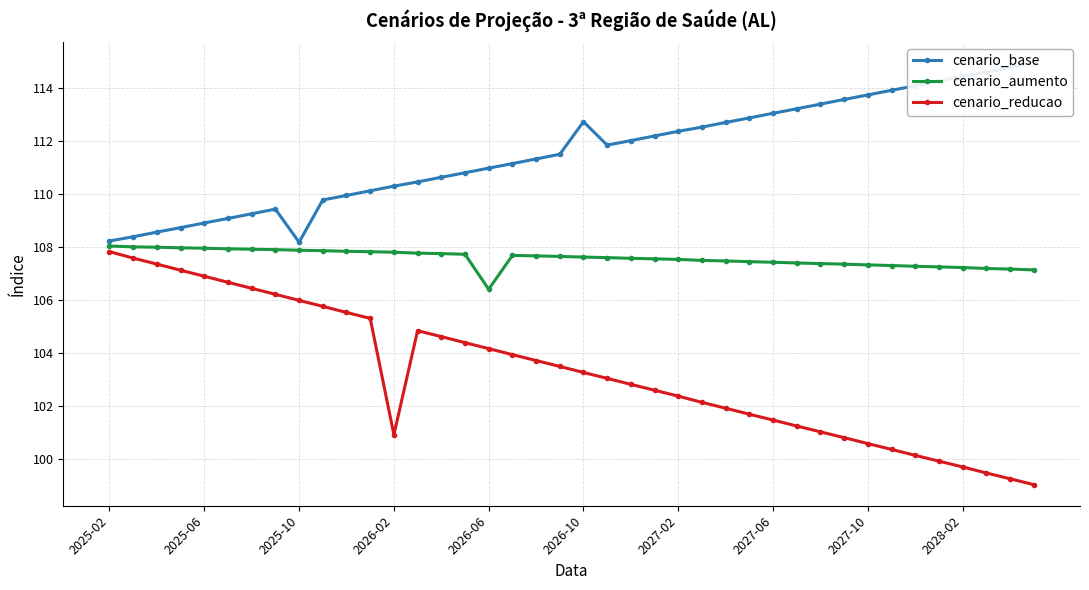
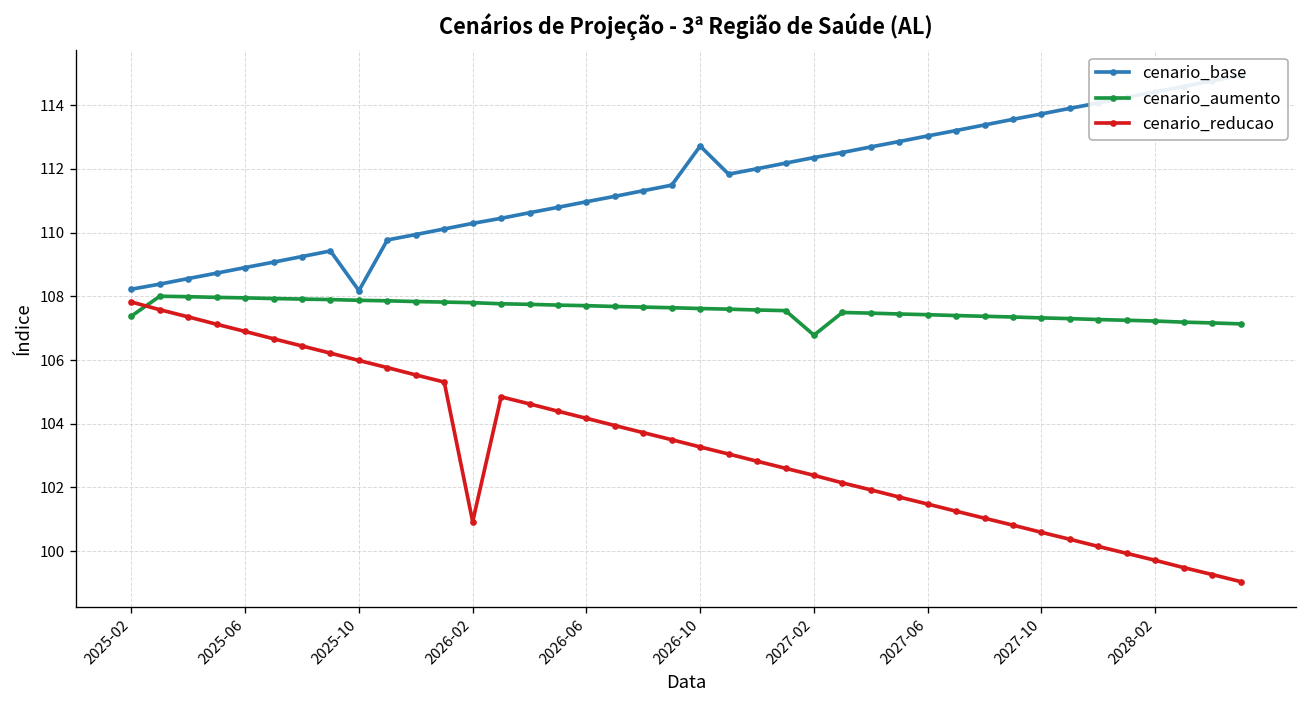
cenario_aumento, 2025-02: 108.0 -> 107.4
cenario_aumento, 2026-06: 106.4 -> 107.7
cenario_aumento, 2027-02: 107.5 -> 106.8
